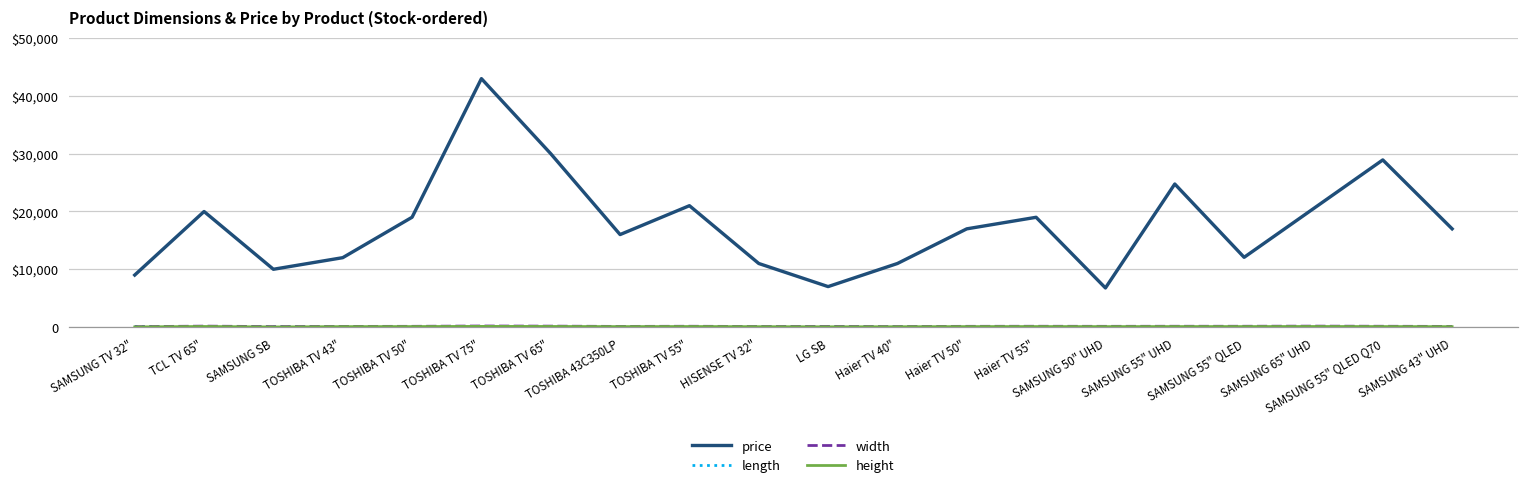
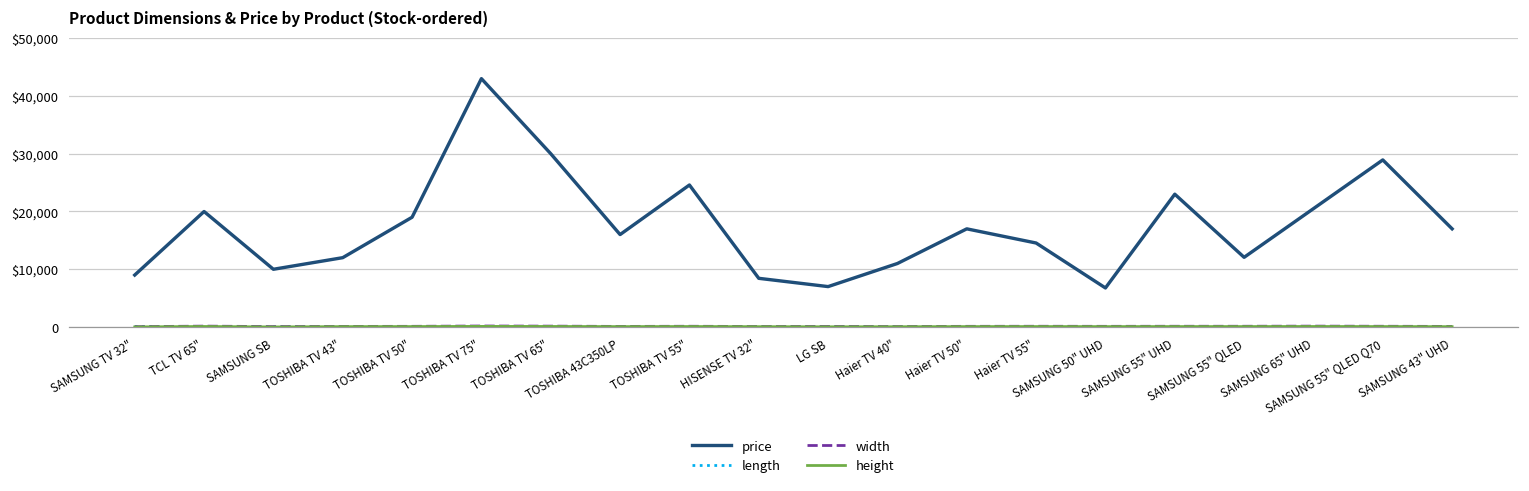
price, TOSHIBA TV 55": $21,000 -> $25,000
price, HISENSE TV 32": $11,000 -> $8,000
price, Haier TV 55": $19,000 -> $15,000
price, SAMSUNG 55" UHD: $25,000 -> $23,000
